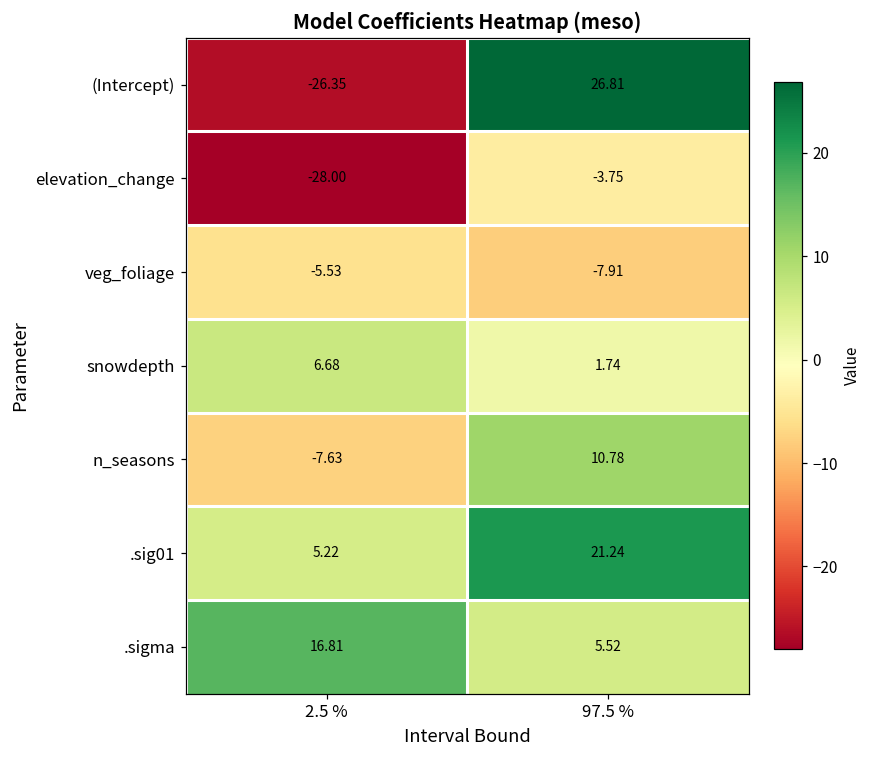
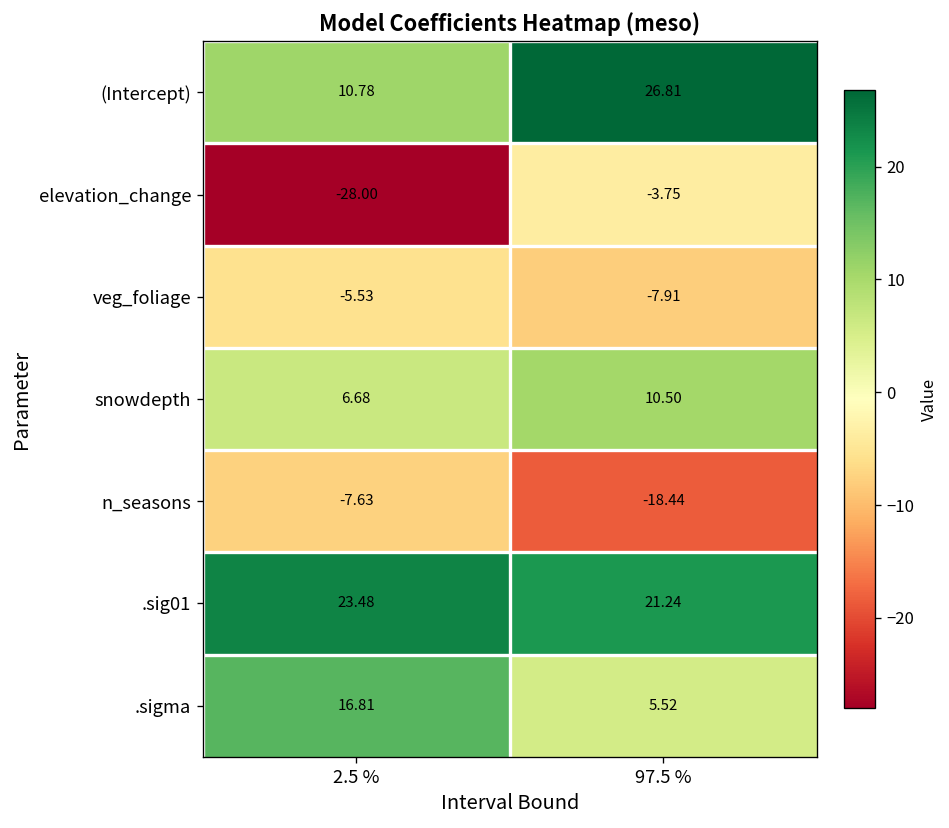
(Intercept), 2.5 %: -26.35 -> 10.78
snowdepth, 97.5 %: 1.74 -> 10.50
n_seasons, 97.5 %: 10.78 -> -18.44
.sig01, 2.5 %: 5.22 -> 23.48
